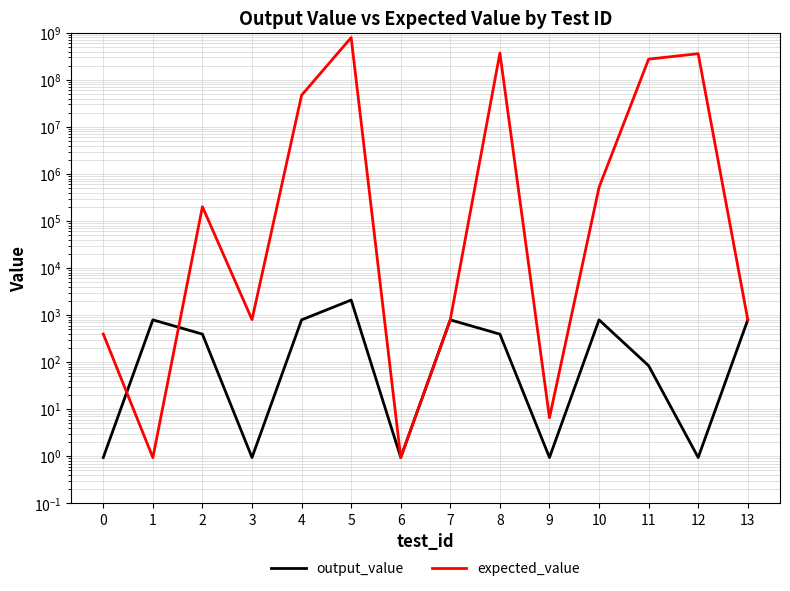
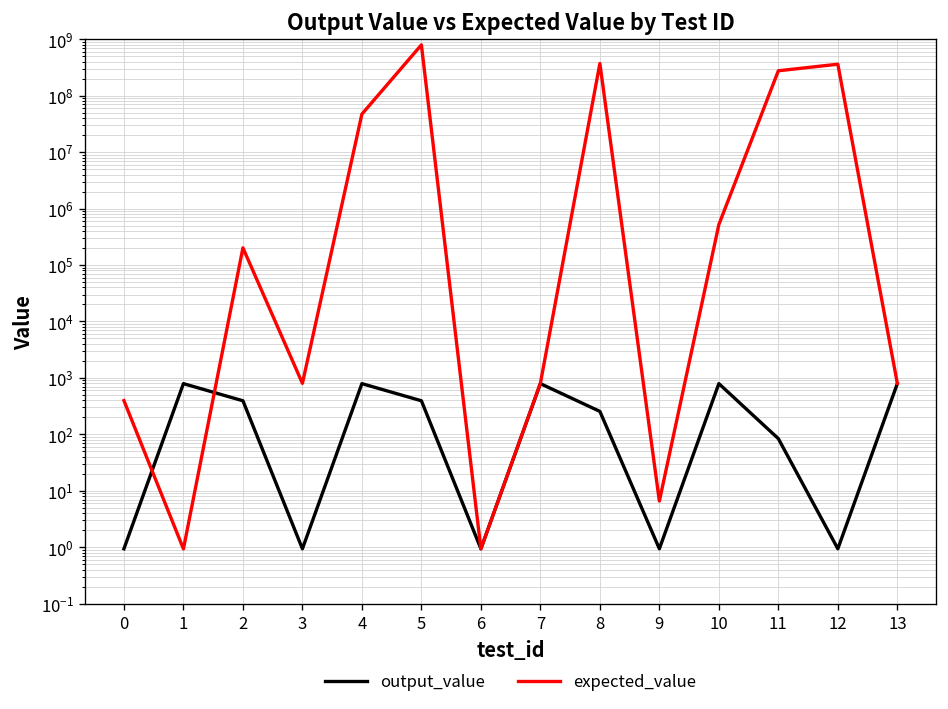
output_value, 5: 2000 -> 400
output_value, 8: 400 -> 300
